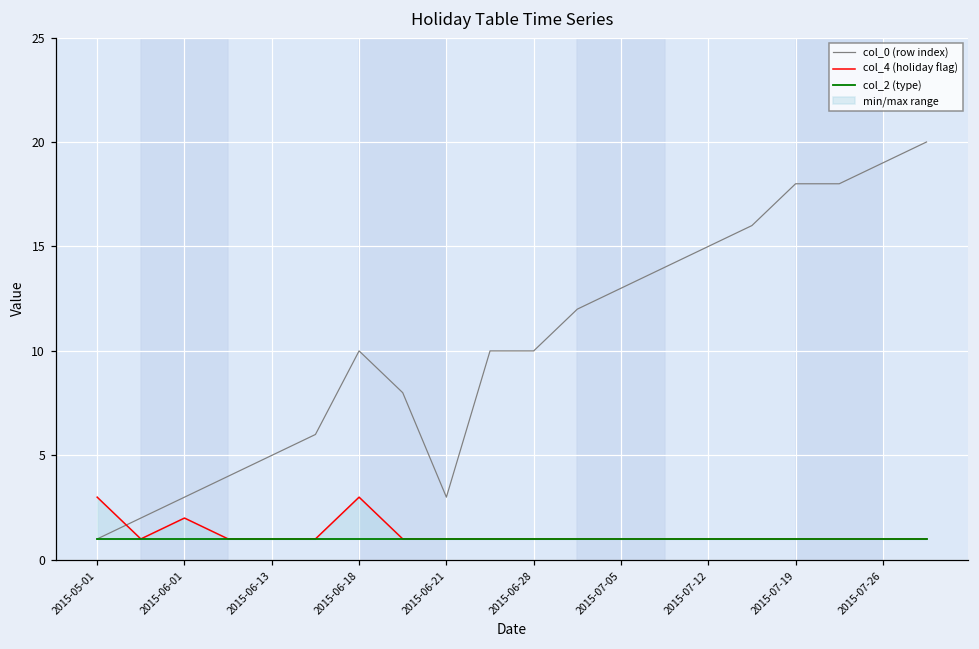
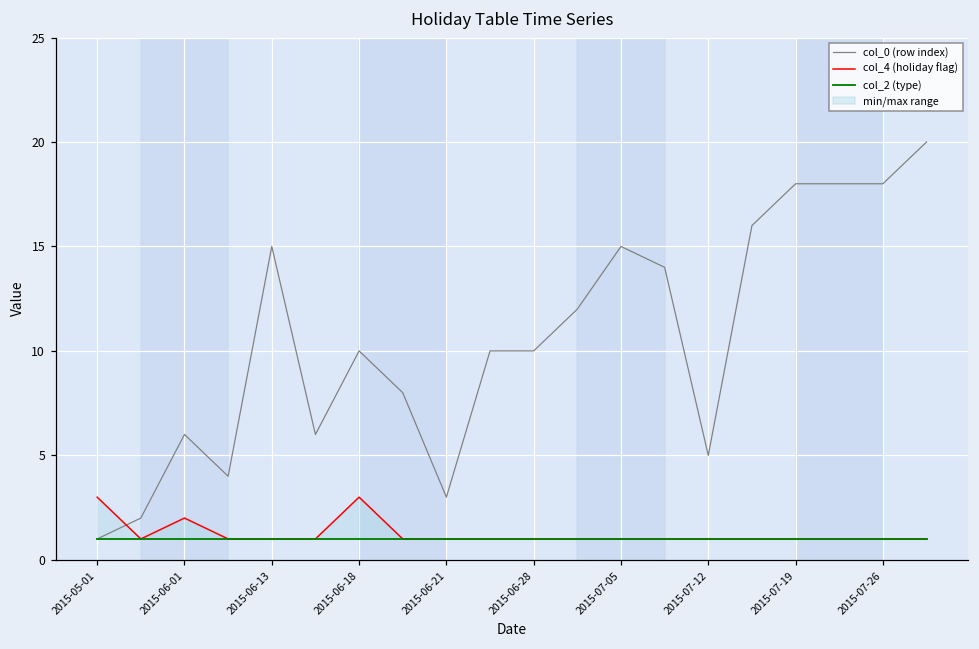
col_0 (row index), 2015-06-01: 3 -> 6
col_0 (row index), 2015-06-13: 5 -> 15
col_0 (row index), 2015-07-05: 13 -> 15
col_0 (row index), 2015-07-12: 15 -> 5
col_0 (row index), 2015-07-26: 19 -> 18
